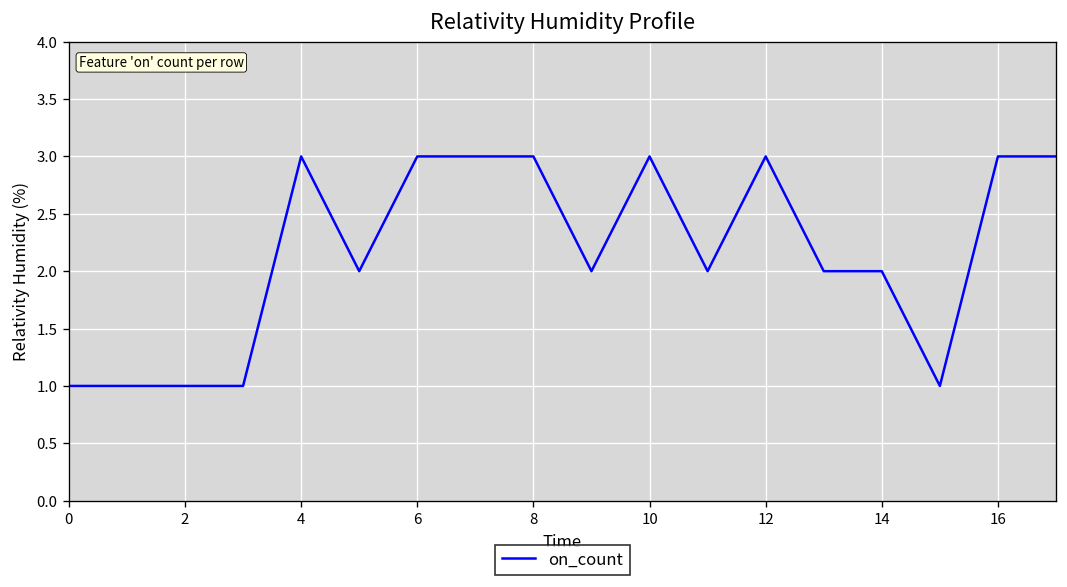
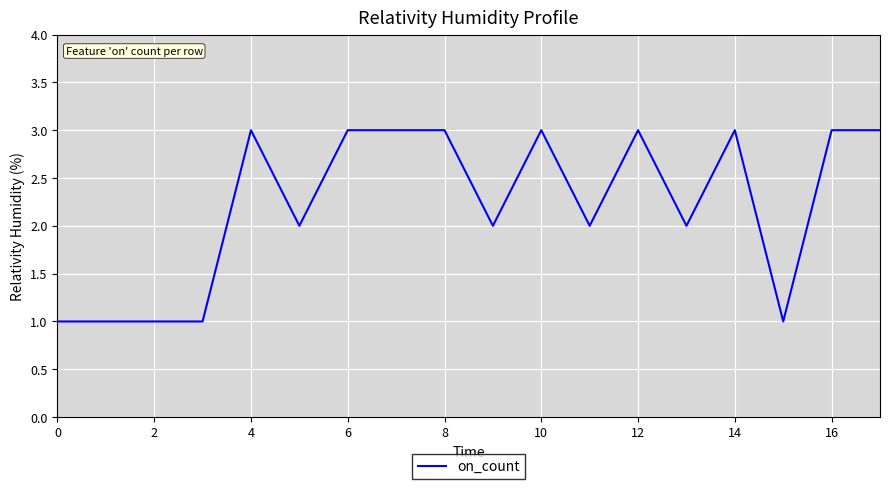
14: 2 -> 3
